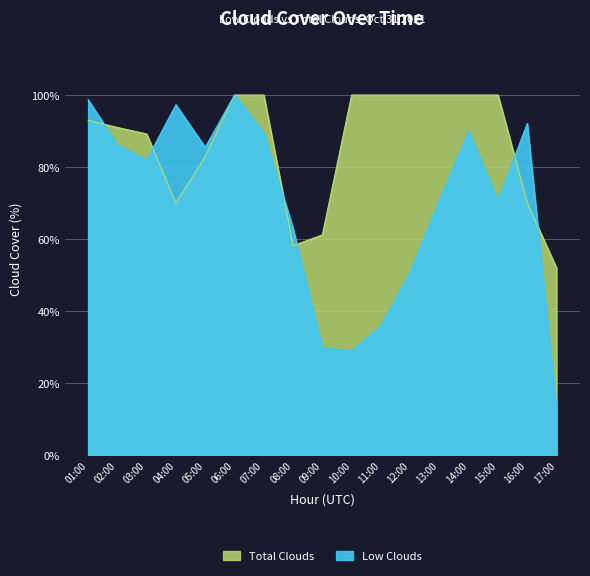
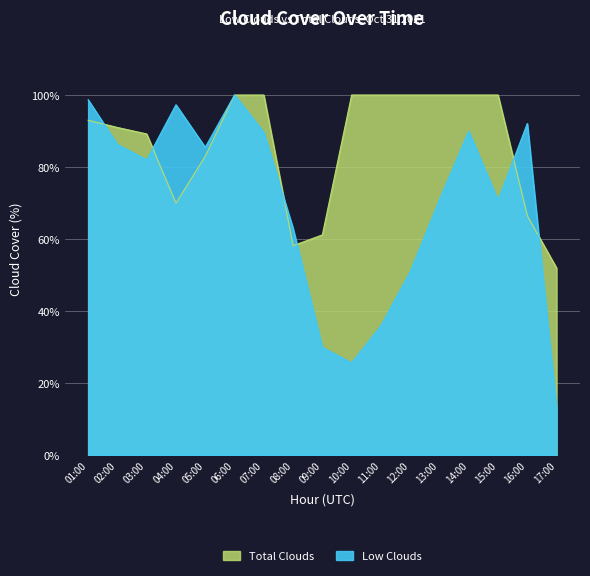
Low Clouds, 10:00: 29% -> 26%
Total Clouds, 16:00: 70% -> 67%
